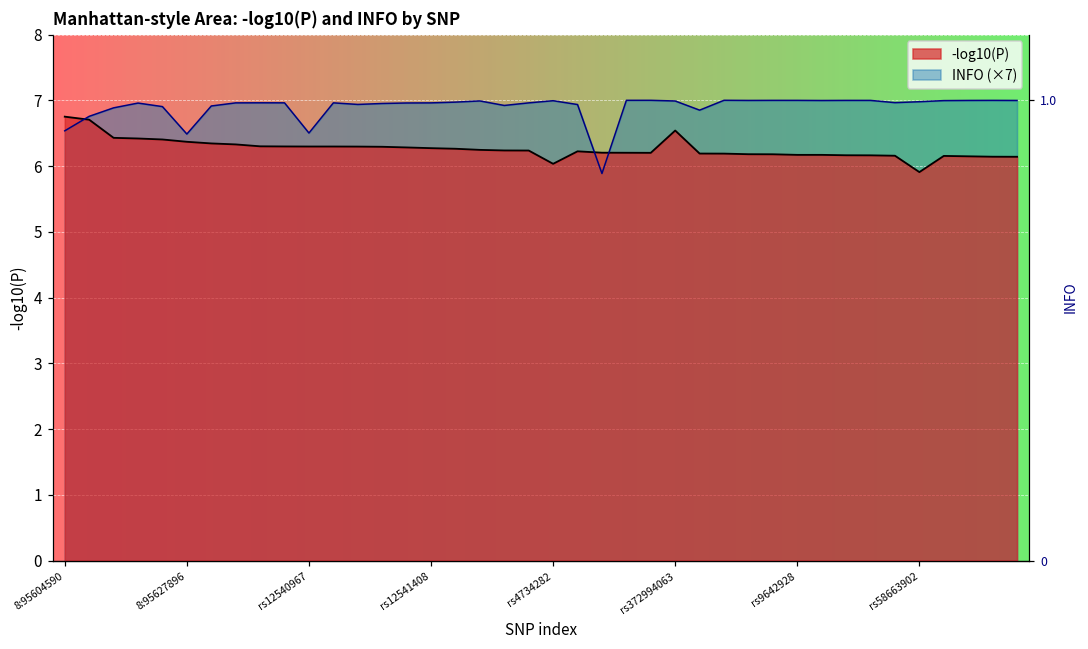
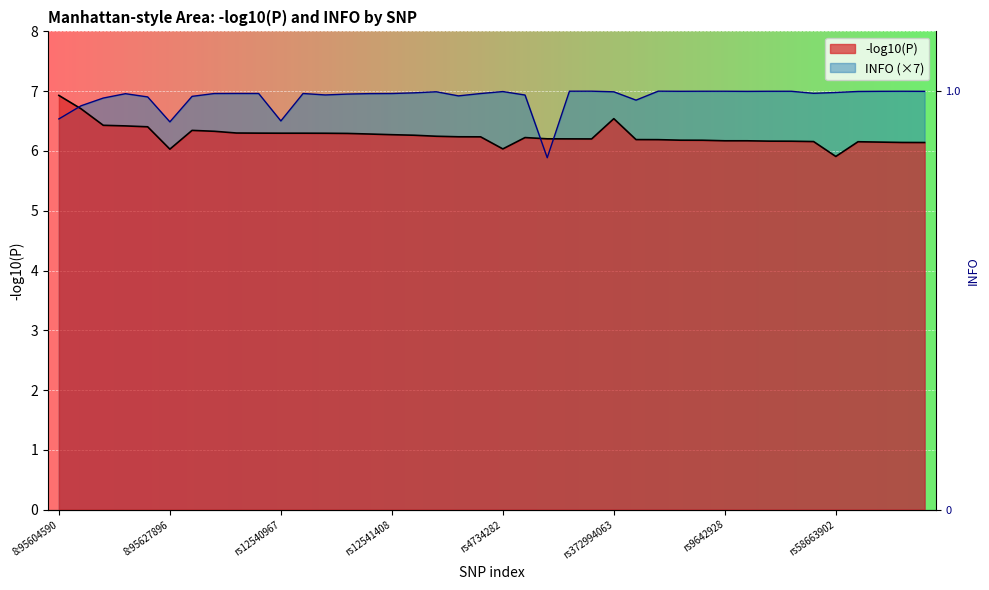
-log10(P), 8:95604590: 6.8 -> 6.9
-log10(P), 8:95627896: 6.4 -> 6.0
